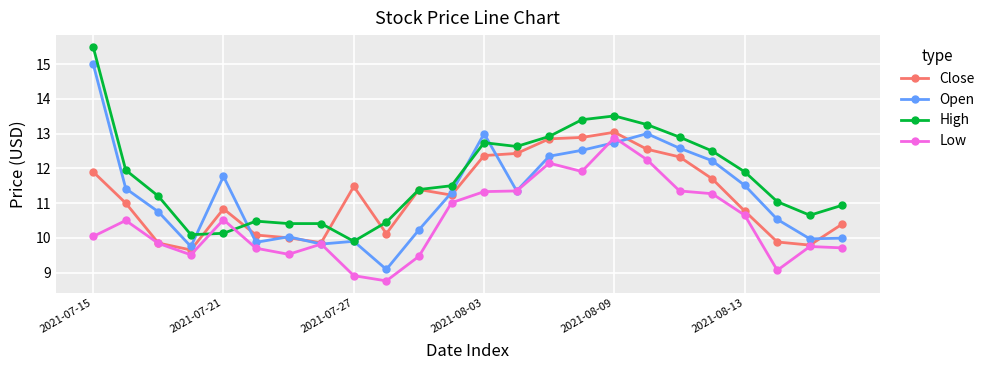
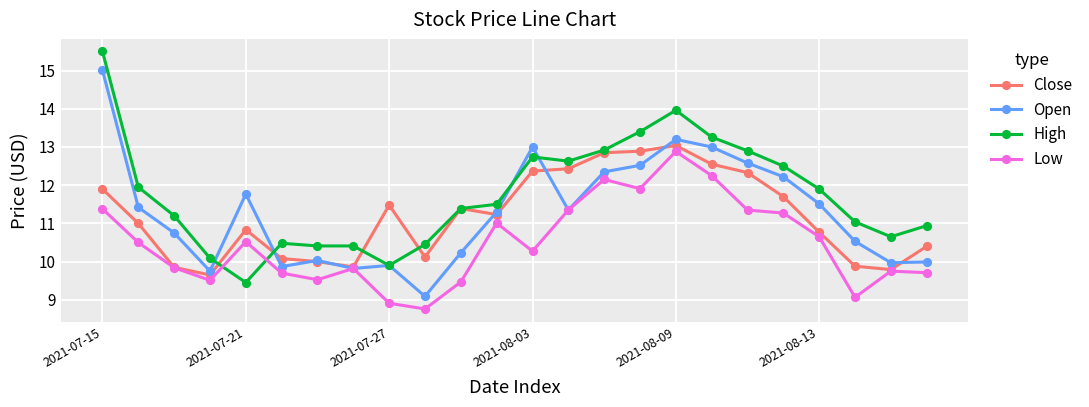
Low, 2021-07-15: 10.0 -> 11.4
High, 2021-07-21: 10.1 -> 9.5
Low, 2021-08-03: 11.3 -> 10.3
Open, 2021-08-09: 12.7 -> 13.2
High, 2021-08-09: 13.5 -> 14.0
